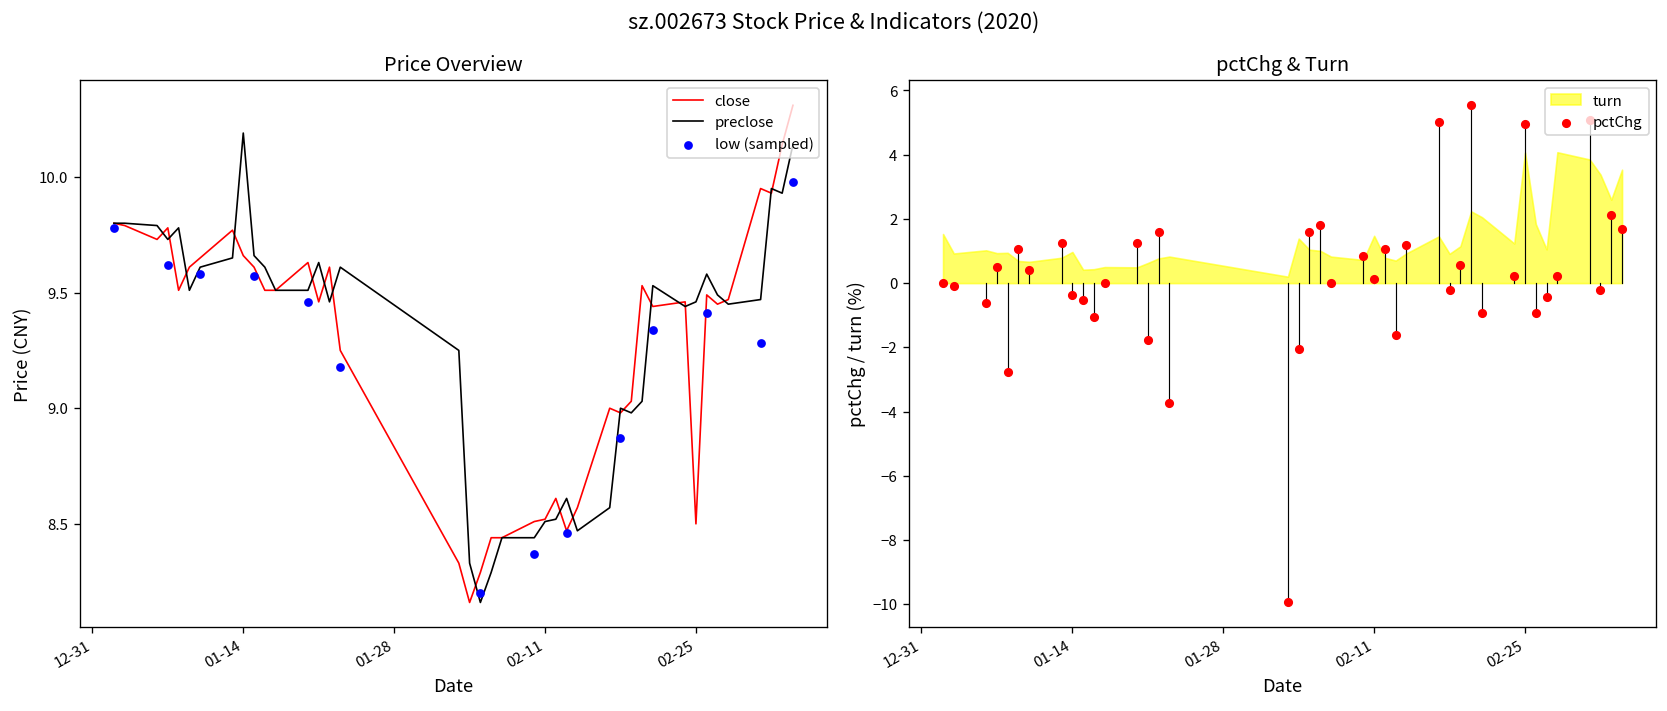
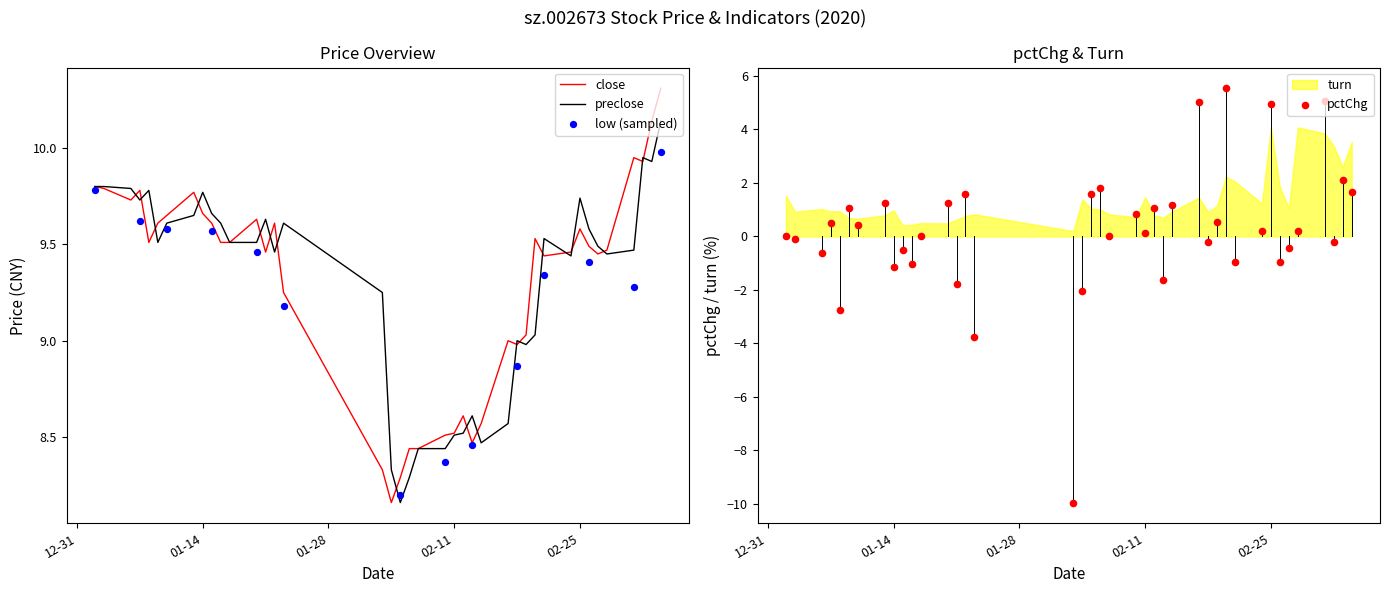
Price Overview, preclose, 01-14: 10.19 -> 9.77
Price Overview, close, 02-25: 8.50 -> 9.58
Price Overview, preclose, 02-25: 9.46 -> 9.74
pctChg & Turn, pctChg, 01-14: -0.4 -> -1.1
